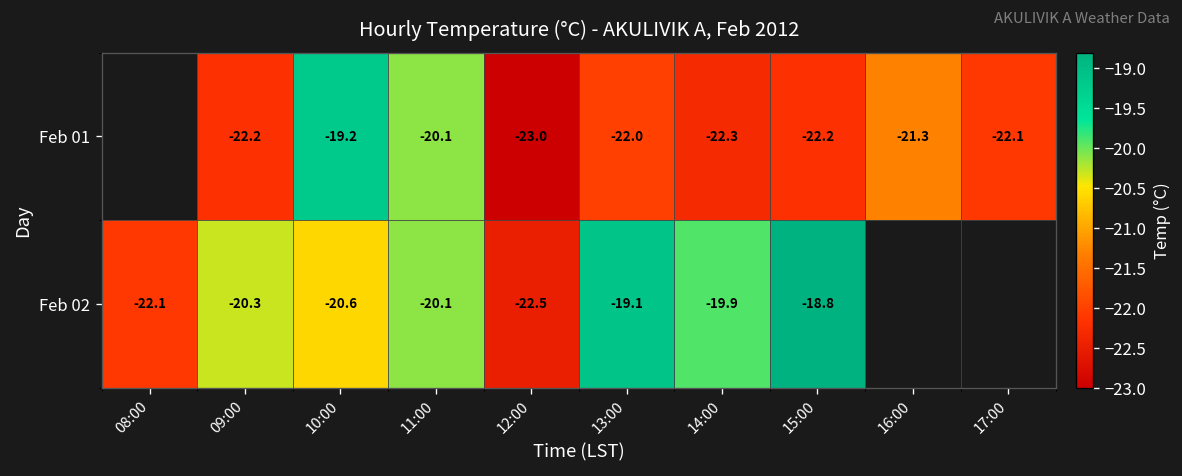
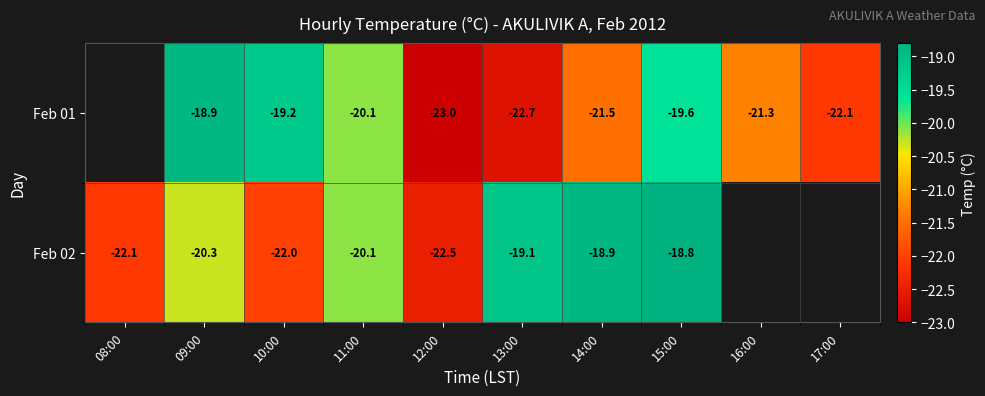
Feb 01, 09:00: -22.2 -> -18.9
Feb 01, 13:00: -22.0 -> -22.7
Feb 01, 14:00: -22.3 -> -21.5
Feb 01, 15:00: -22.2 -> -19.6
Feb 02, 10:00: -20.6 -> -22.0
Feb 02, 14:00: -19.9 -> -18.9
